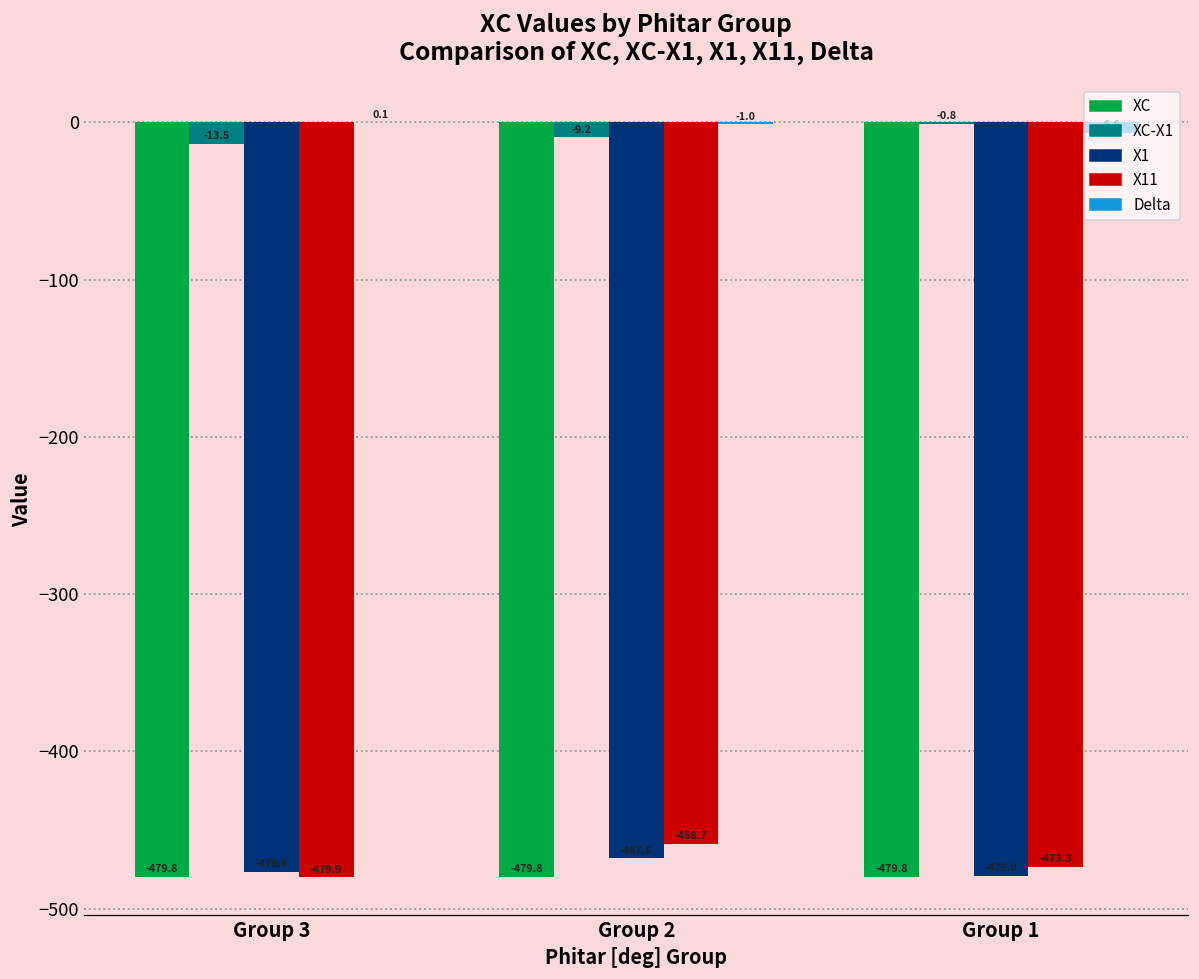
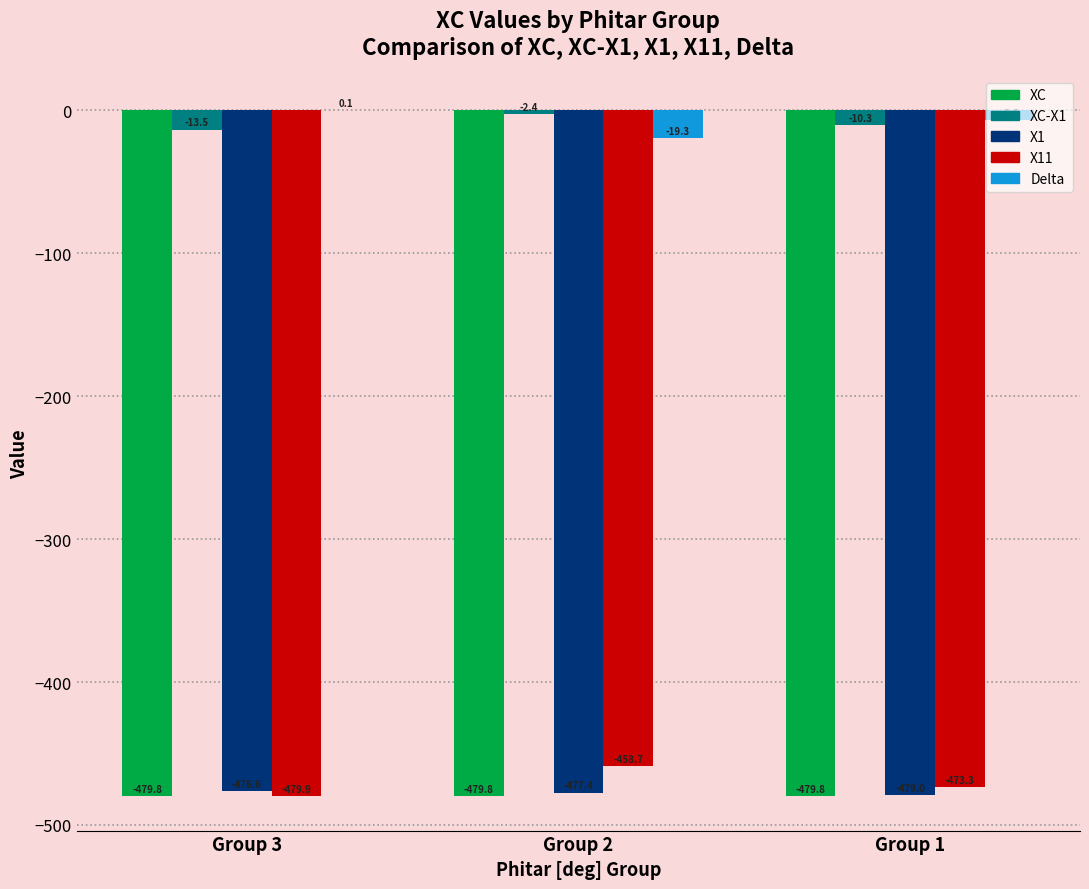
XC-X1, Group 2: -9.2 -> -2.4
X1, Group 2: -467.8 -> -477.4
Delta, Group 2: -1.0 -> -19.3
XC-X1, Group 1: -0.8 -> -10.3
